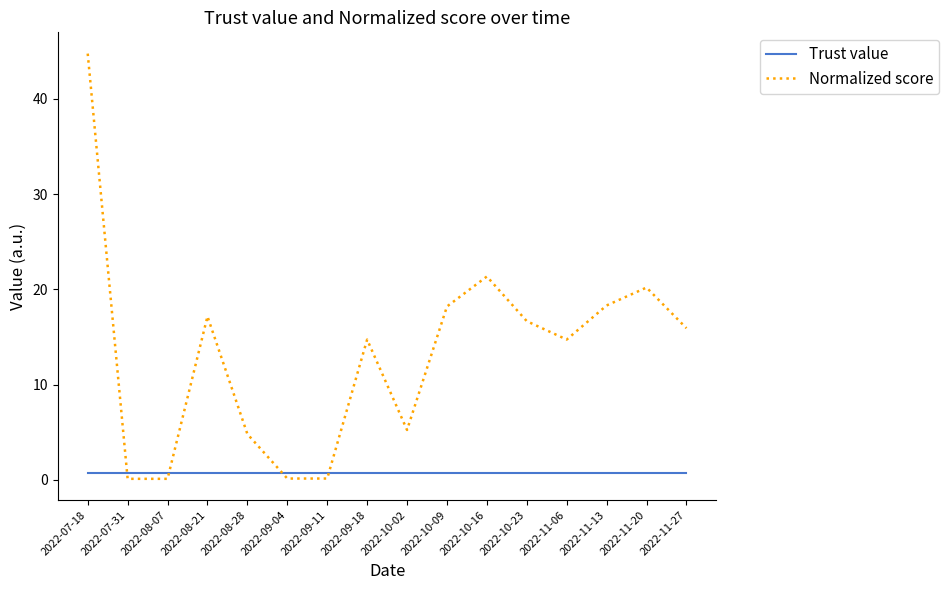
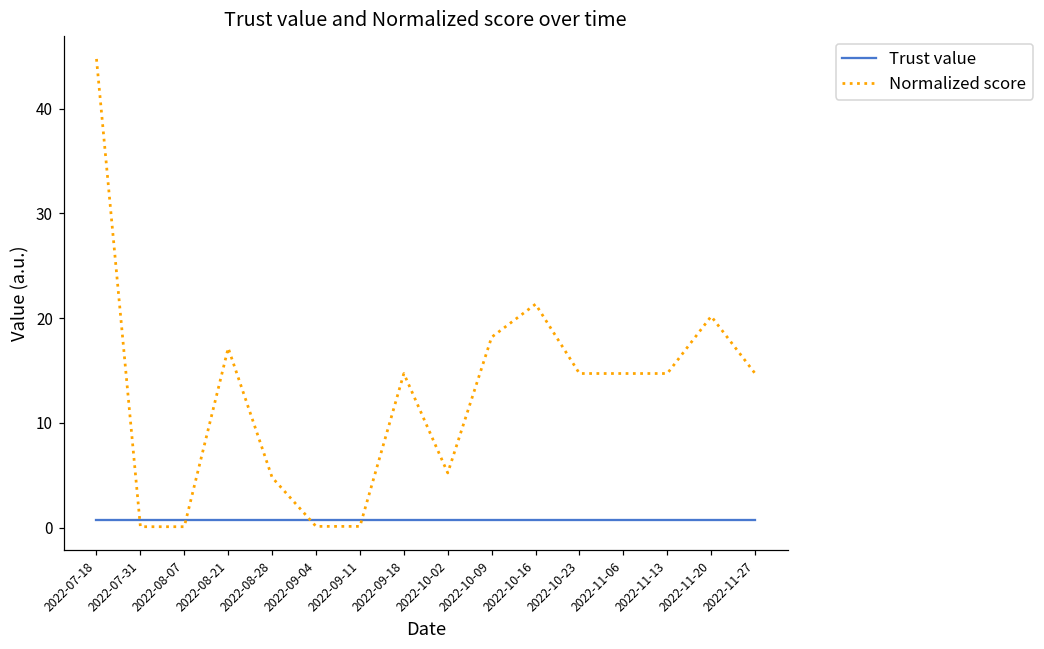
Normalized score, 2022-10-23: 17 -> 15
Normalized score, 2022-11-13: 18 -> 15
Normalized score, 2022-11-27: 16 -> 15
